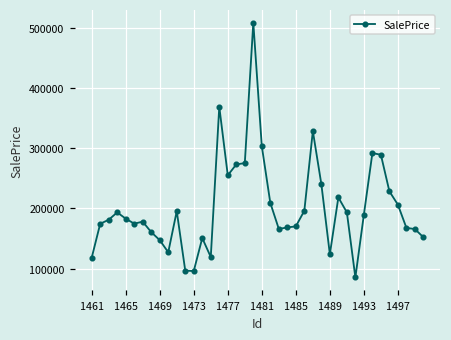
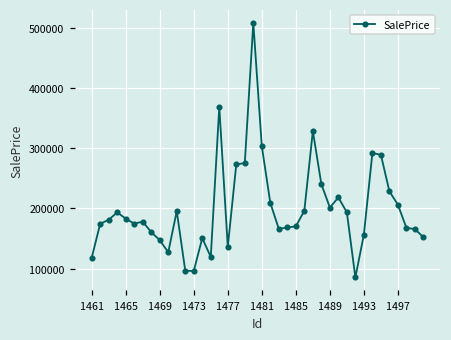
1477: 260000 -> 140000
1489: 120000 -> 200000
1493: 190000 -> 160000
